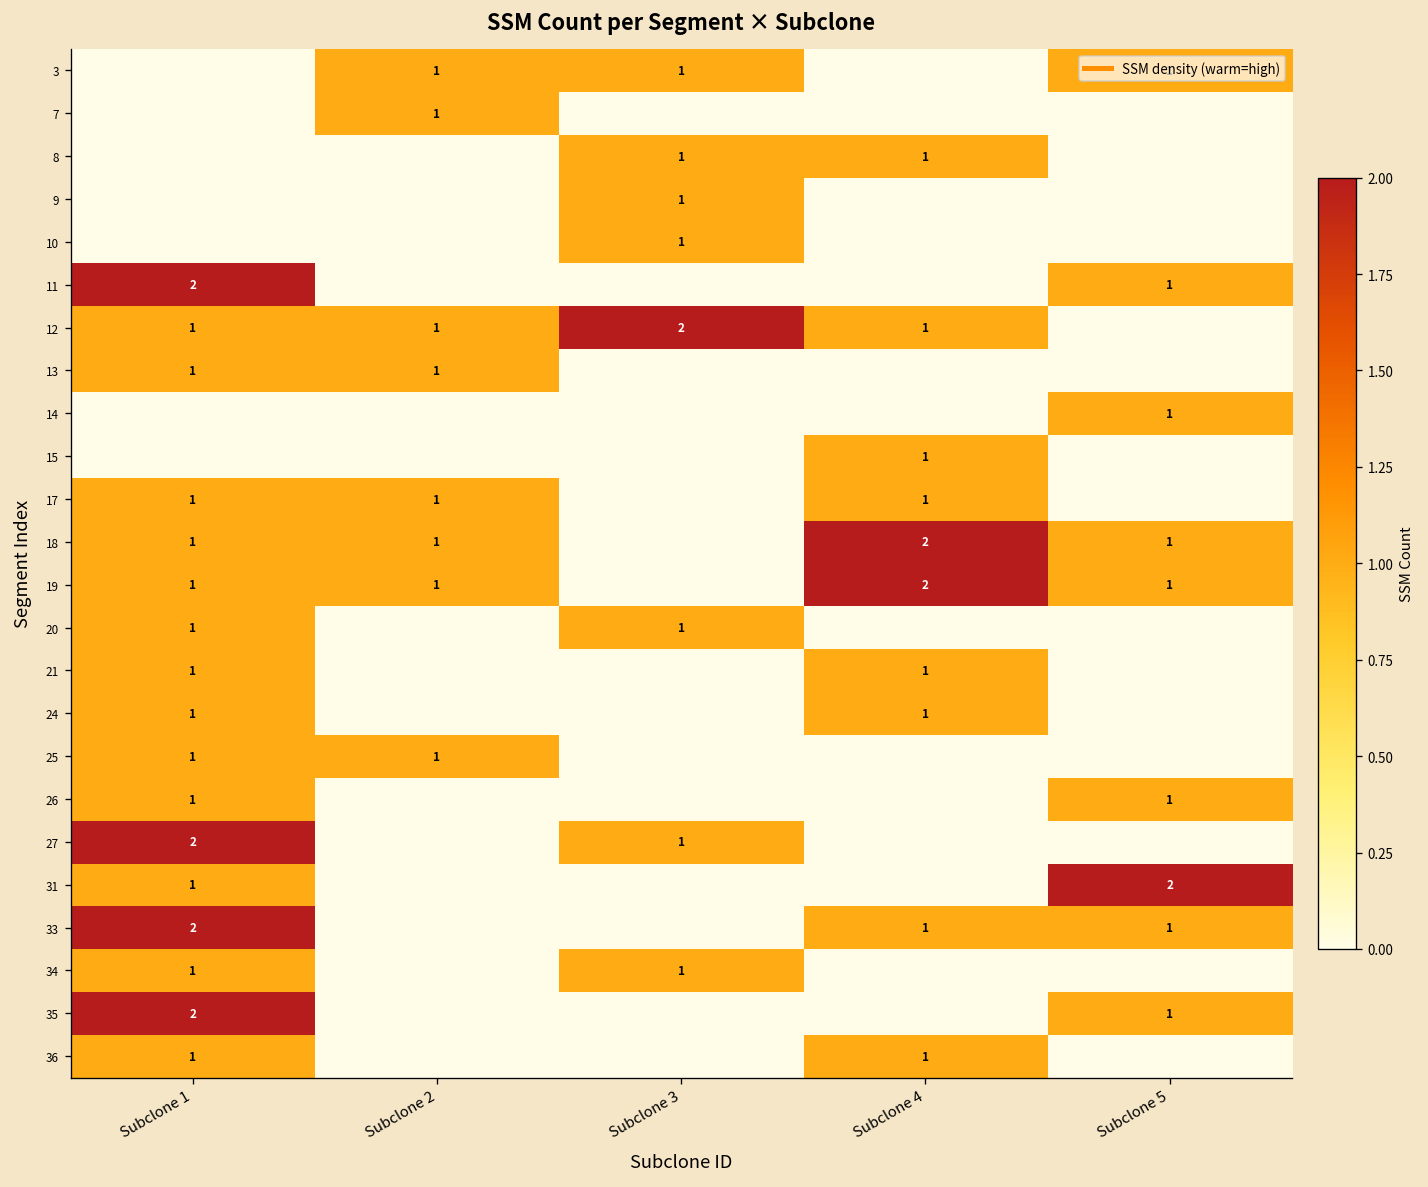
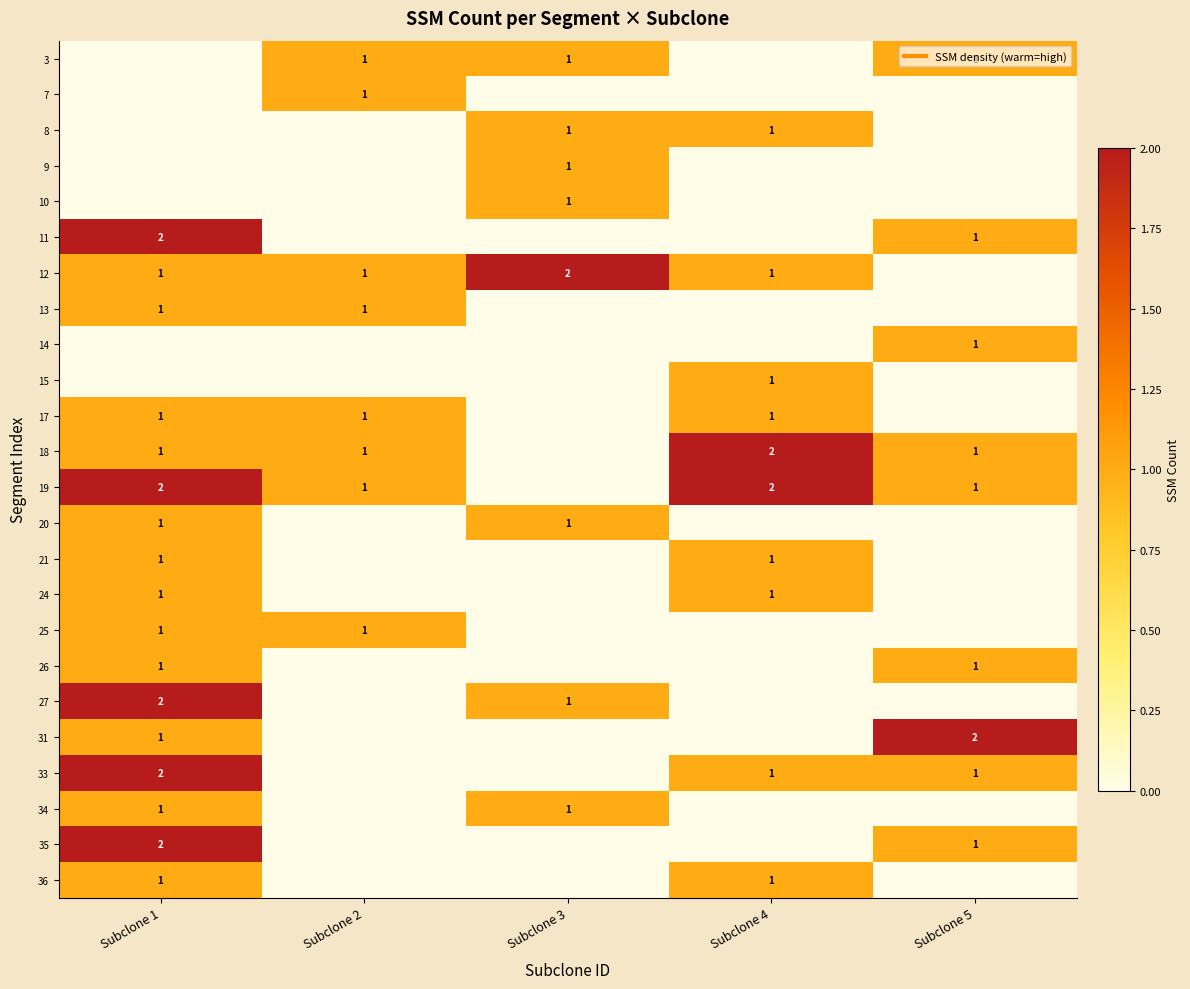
19, Subclone 1: 1 -> 2
